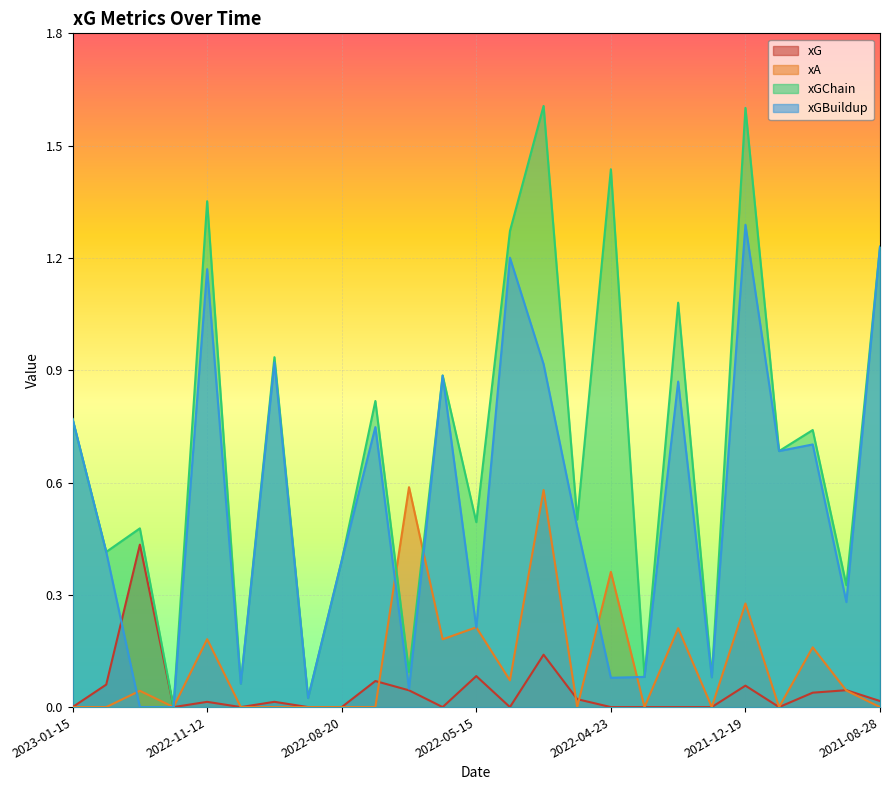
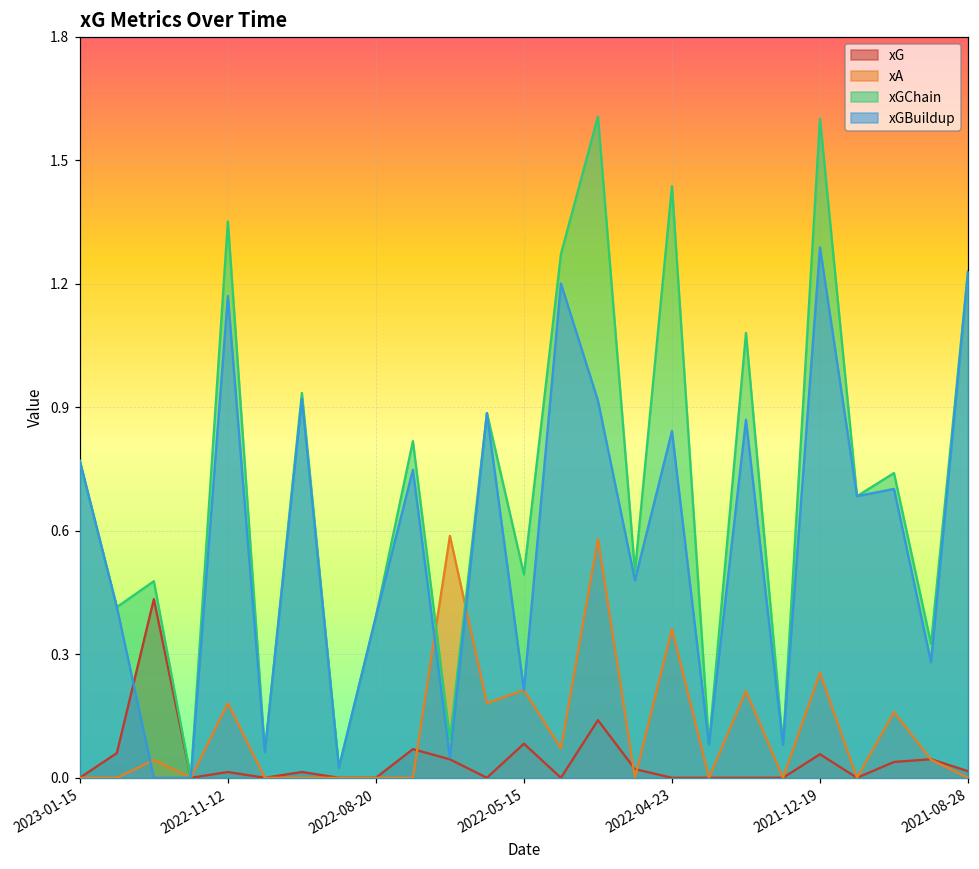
xGBuildup, 2022-04-23: 0.08 -> 0.84
xA, 2021-12-19: 0.28 -> 0.26
